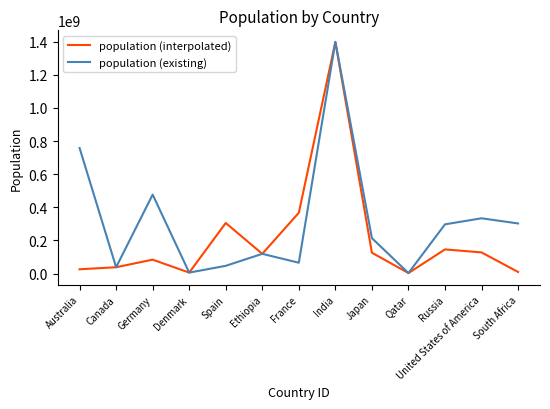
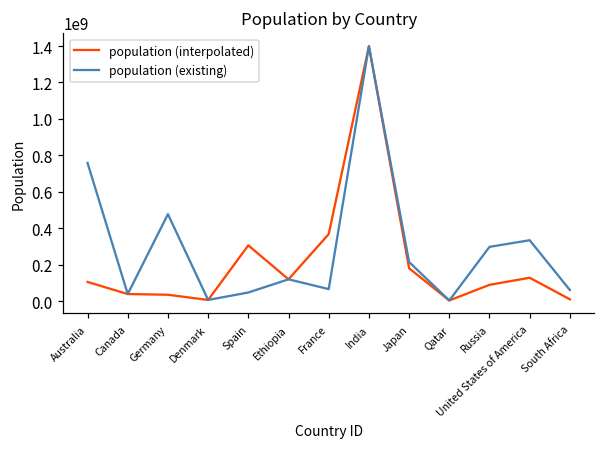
population (interpolated), Australia: 30000000 -> 100000000
population (interpolated), Germany: 80000000 -> 30000000
population (interpolated), Japan: 130000000 -> 180000000
population (interpolated), Russia: 150000000 -> 90000000
population (existing), South Africa: 300000000 -> 60000000
